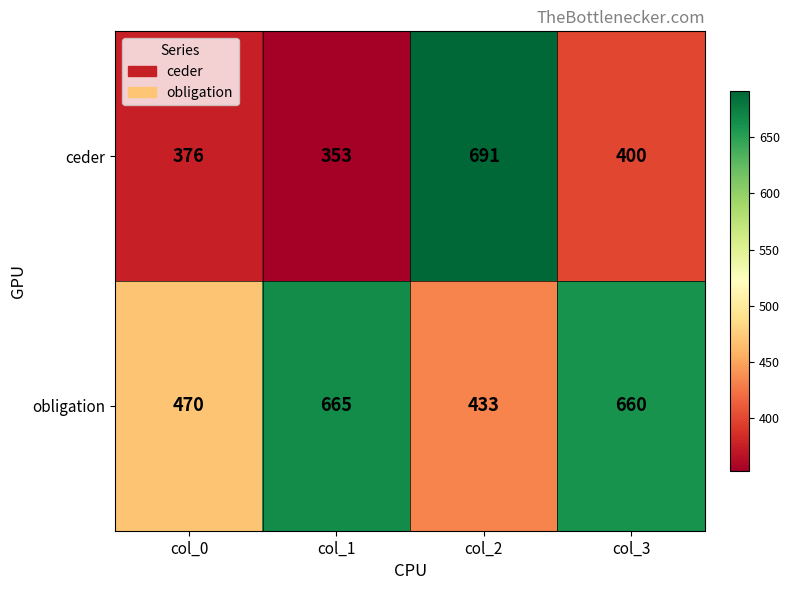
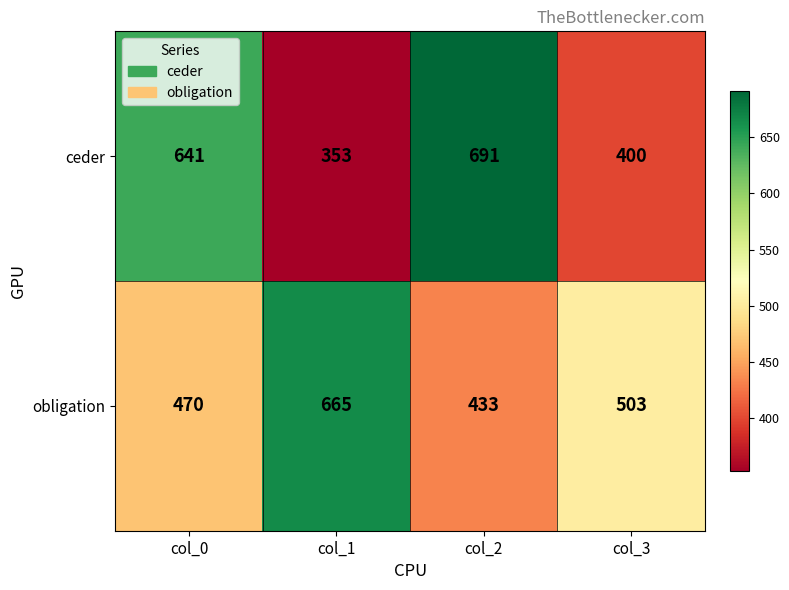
ceder, col_0: 376 -> 641
obligation, col_3: 660 -> 503
